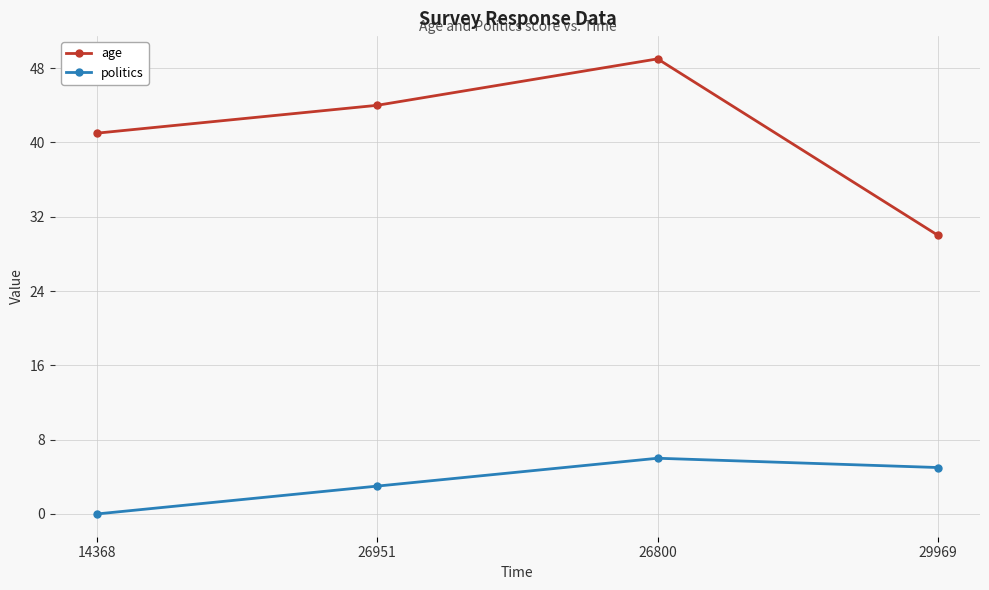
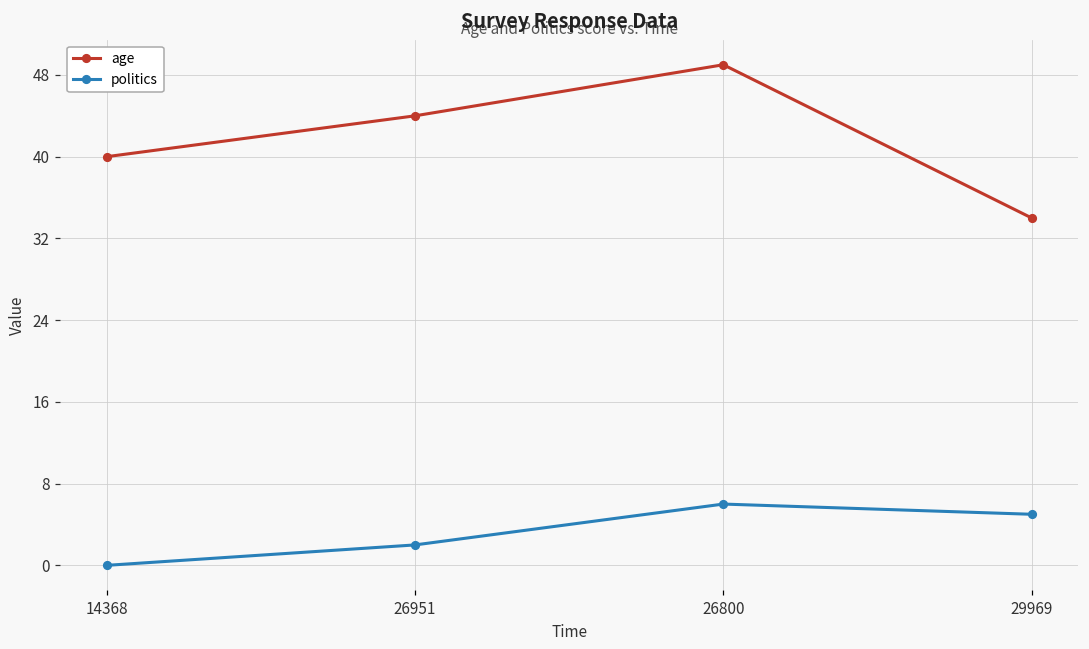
age, 14368: 41 -> 40
politics, 26951: 3 -> 2
age, 29969: 30 -> 34
